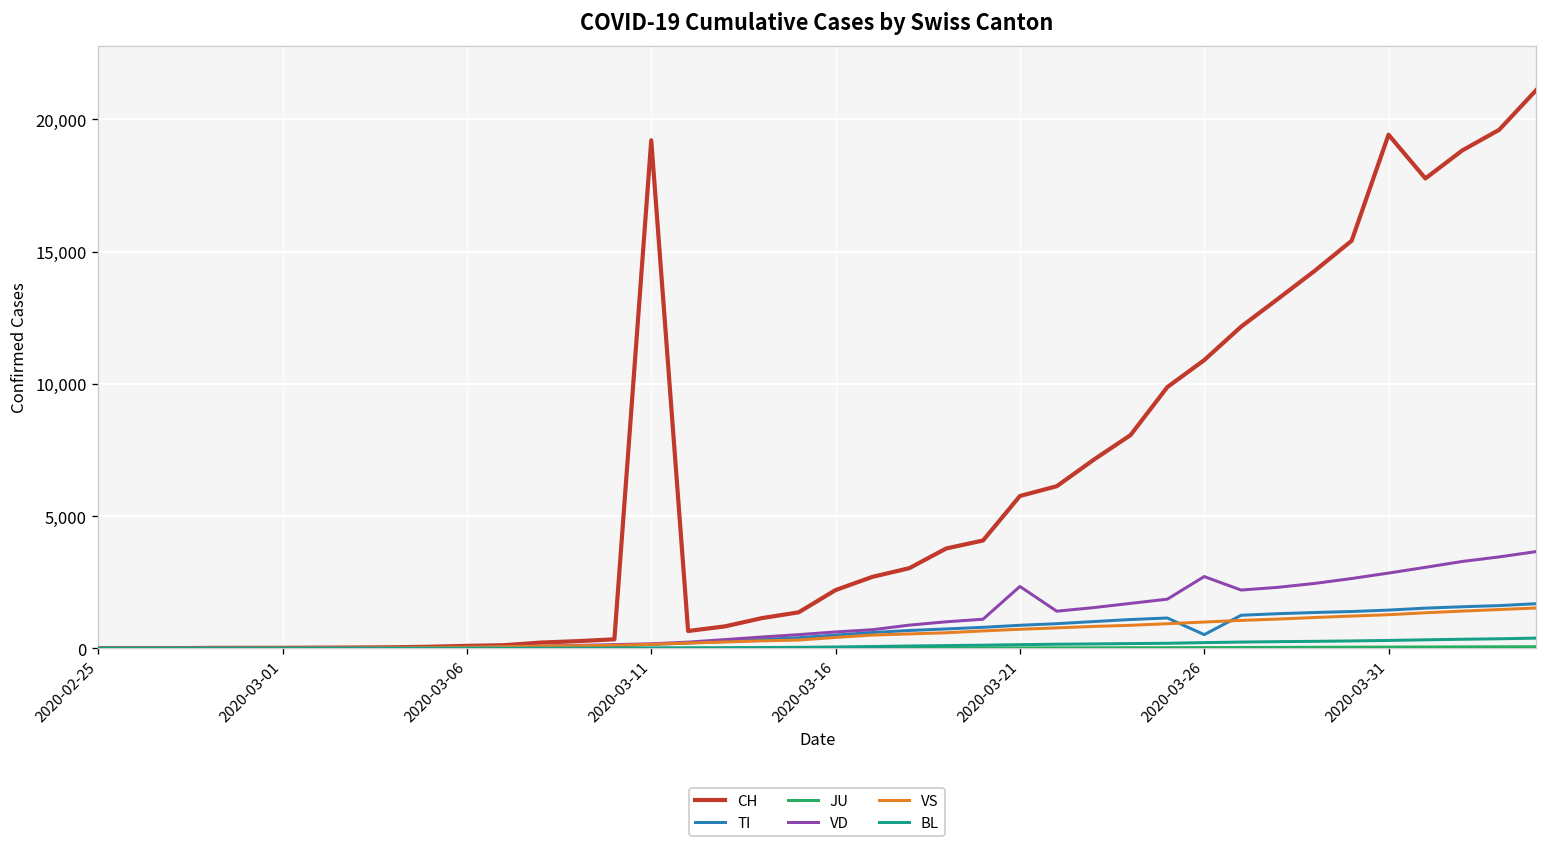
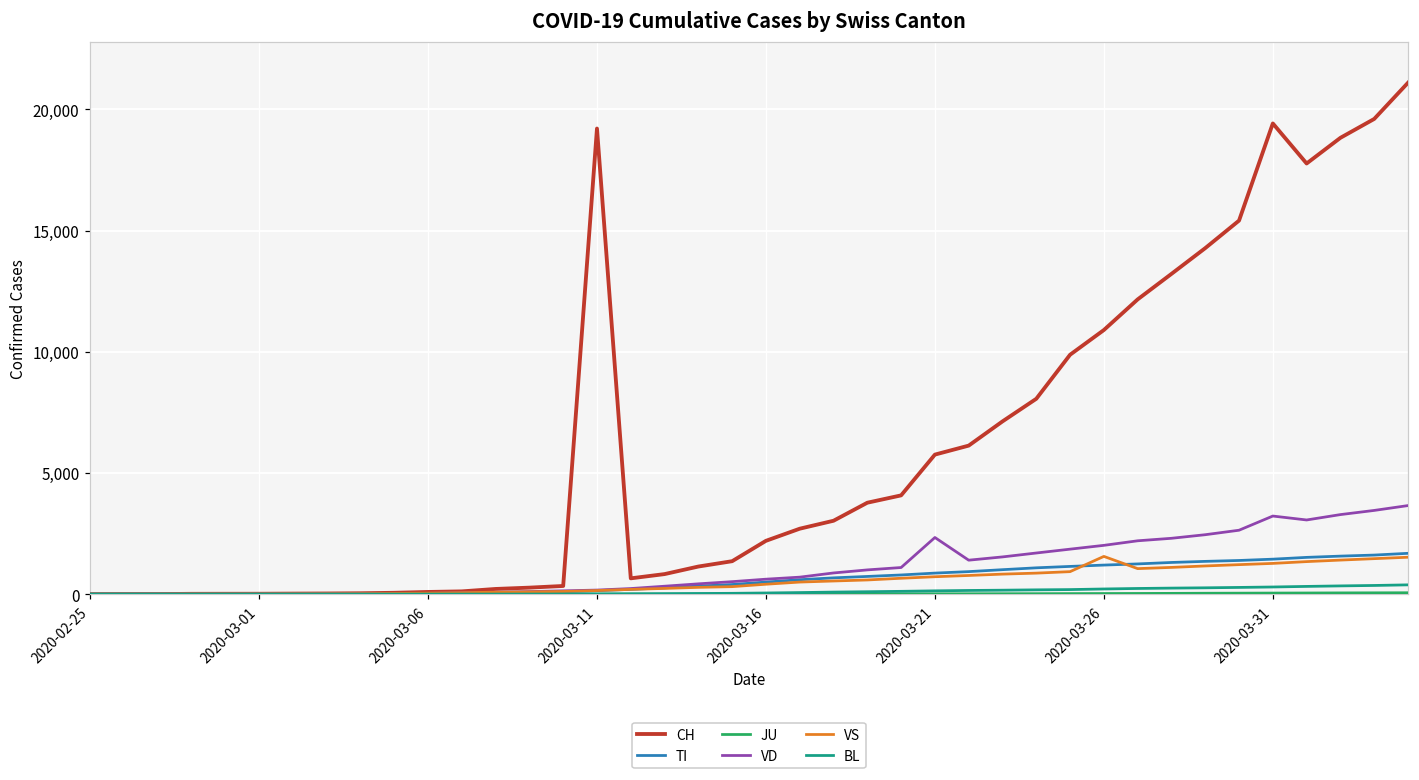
TI, 2020-03-26: 500 -> 1,200
VD, 2020-03-26: 2,700 -> 2,000
VS, 2020-03-26: 1,000 -> 1,600
VD, 2020-03-31: 2,800 -> 3,200
